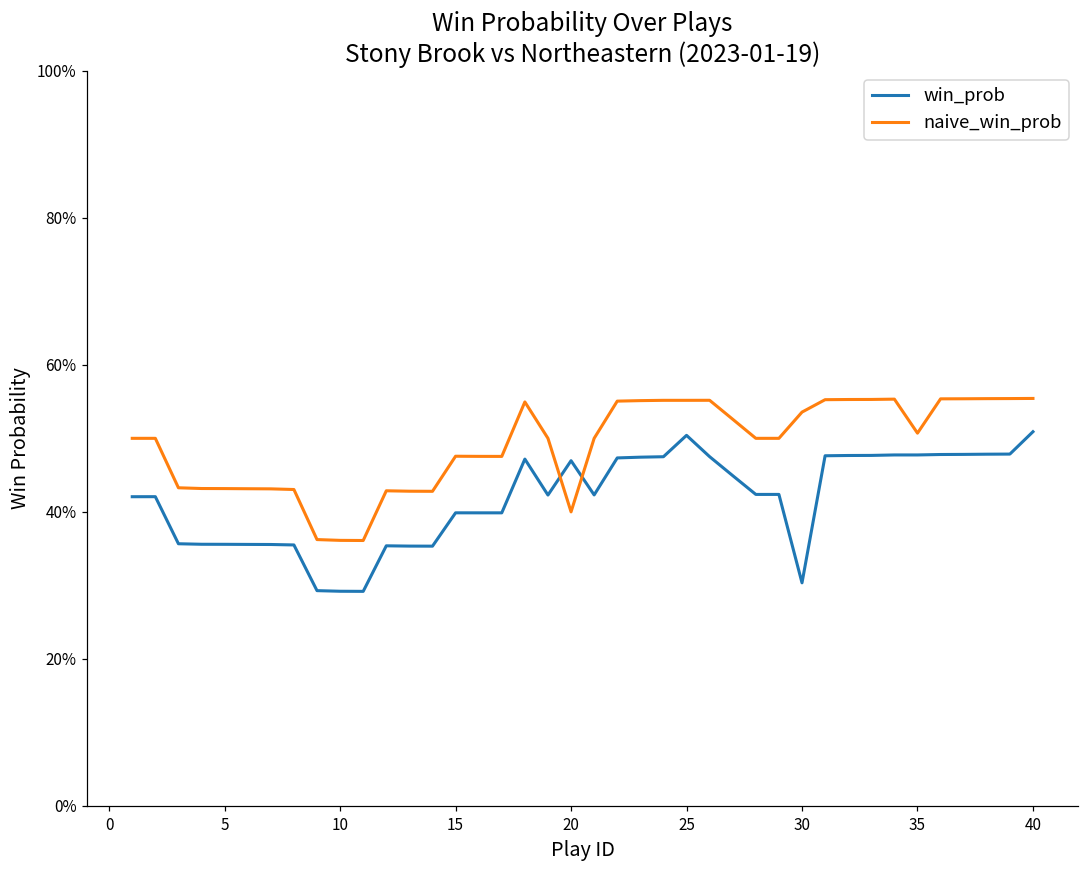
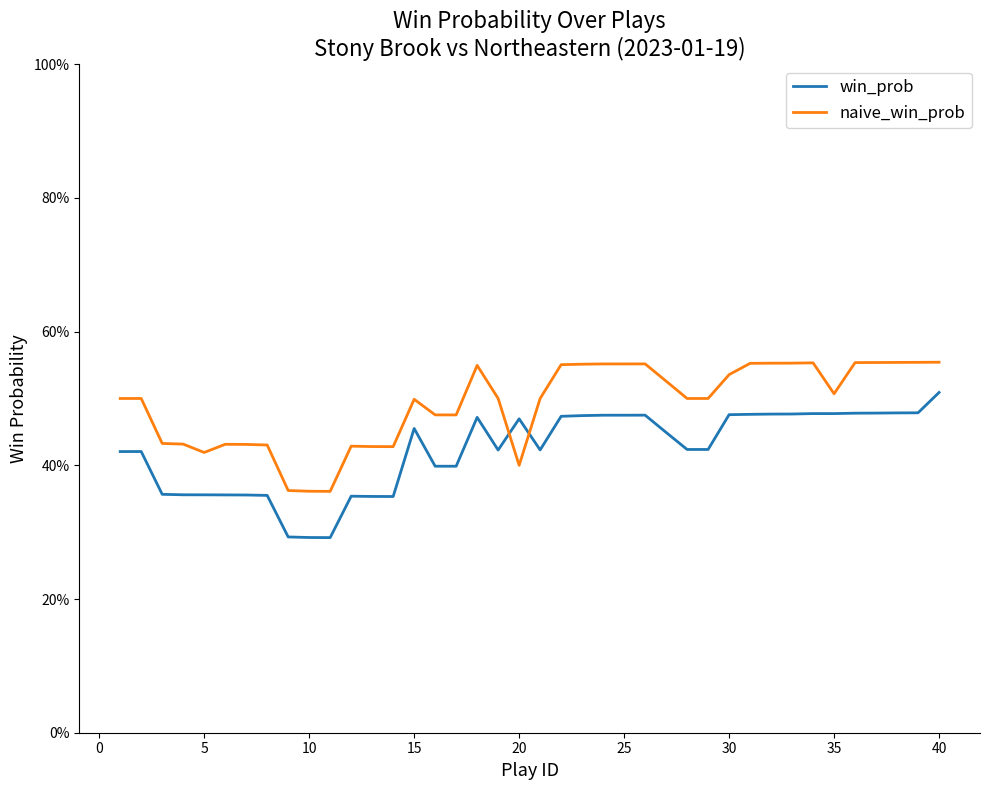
naive_win_prob, 5: 43% -> 42%
win_prob, 15: 40% -> 46%
naive_win_prob, 15: 48% -> 50%
win_prob, 25: 50% -> 47%
win_prob, 30: 30% -> 48%
